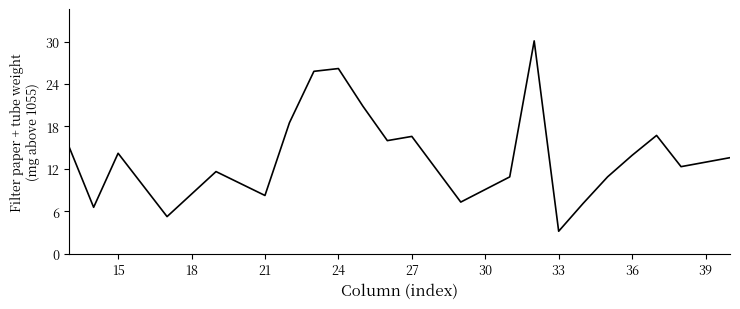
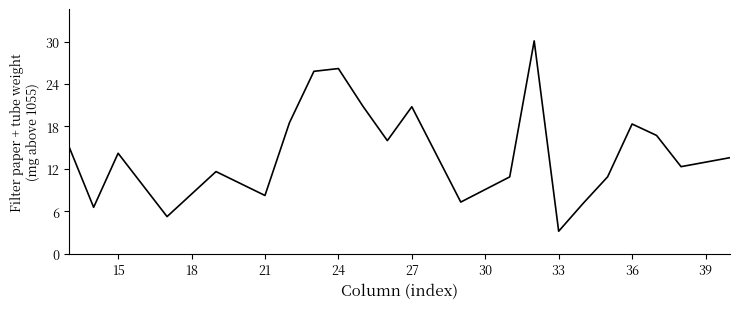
27: 17 -> 21
36: 14 -> 18
